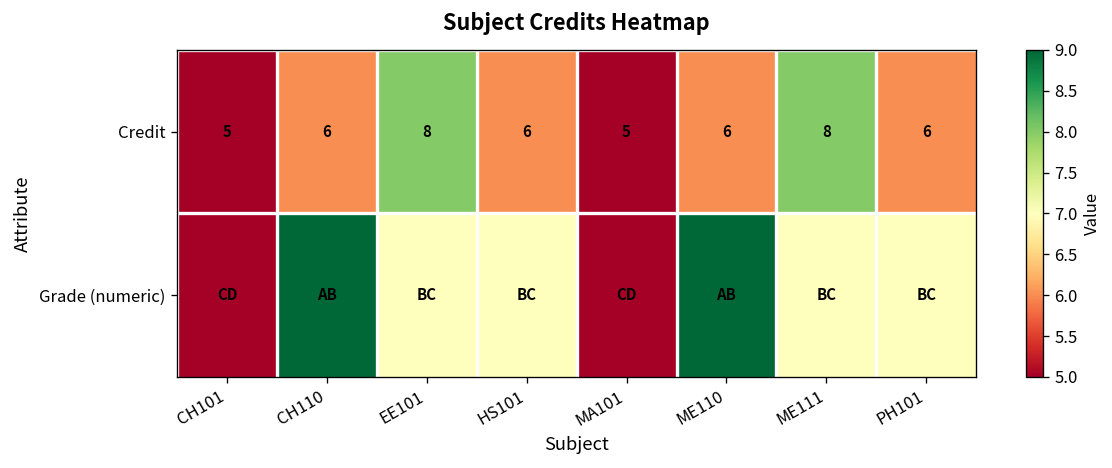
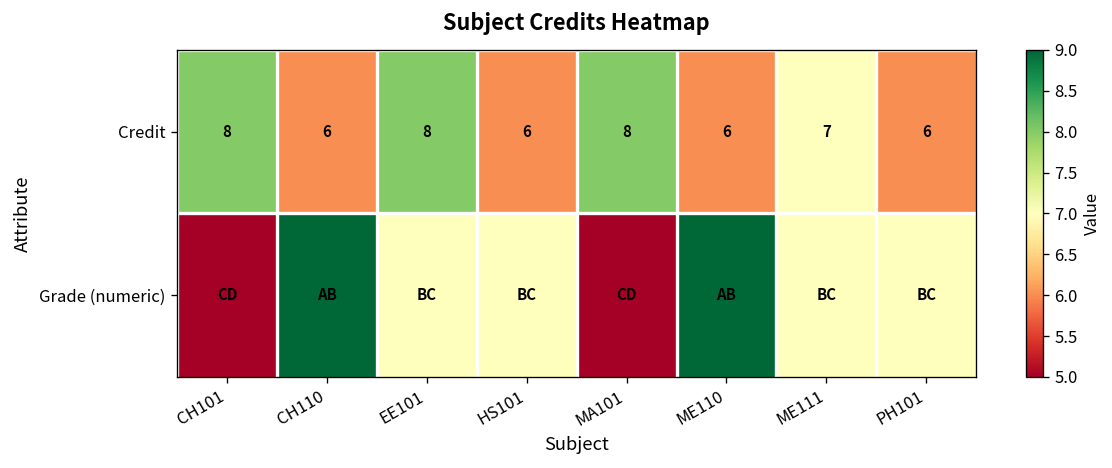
Credit, CH101: 5 -> 8
Credit, MA101: 5 -> 8
Credit, ME111: 8 -> 7
